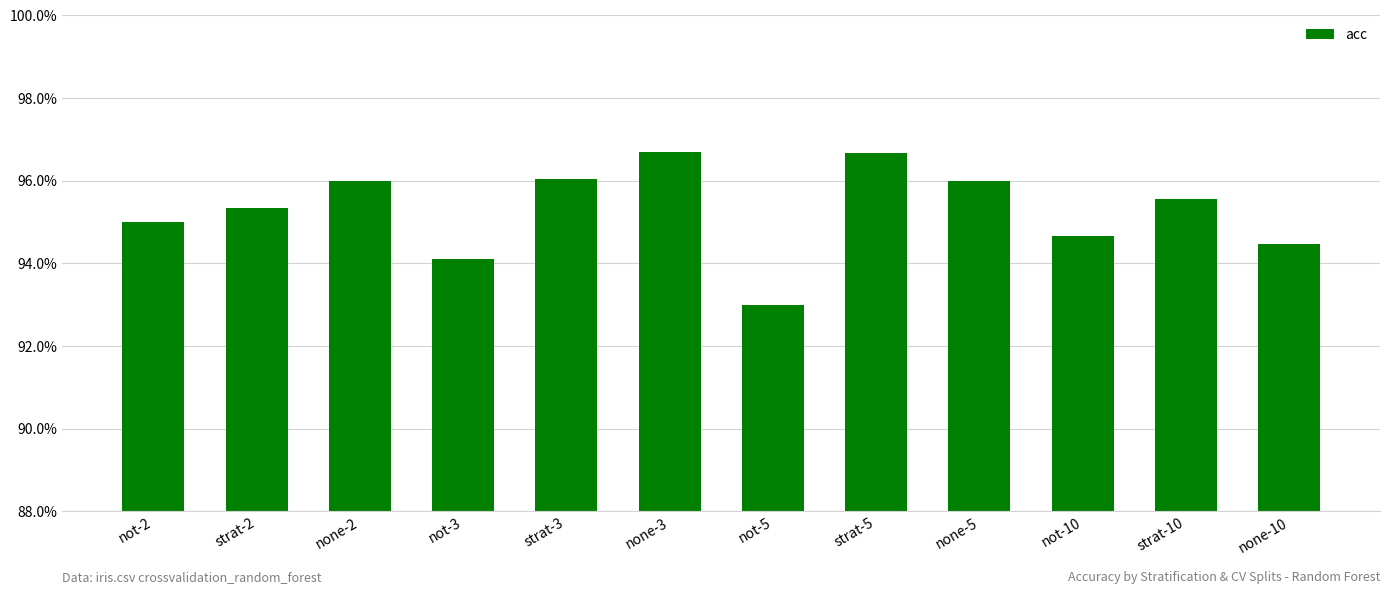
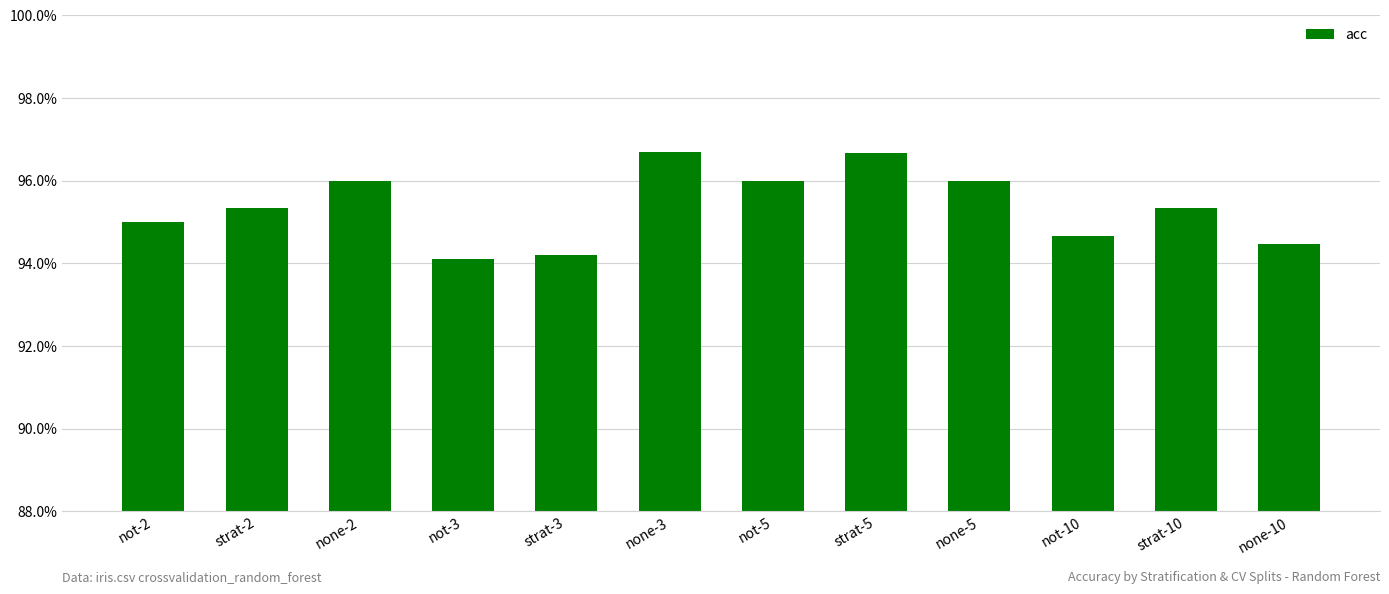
strat-3: 96.0% -> 94.2%
not-5: 93.0% -> 96.0%
strat-10: 95.6% -> 95.3%
